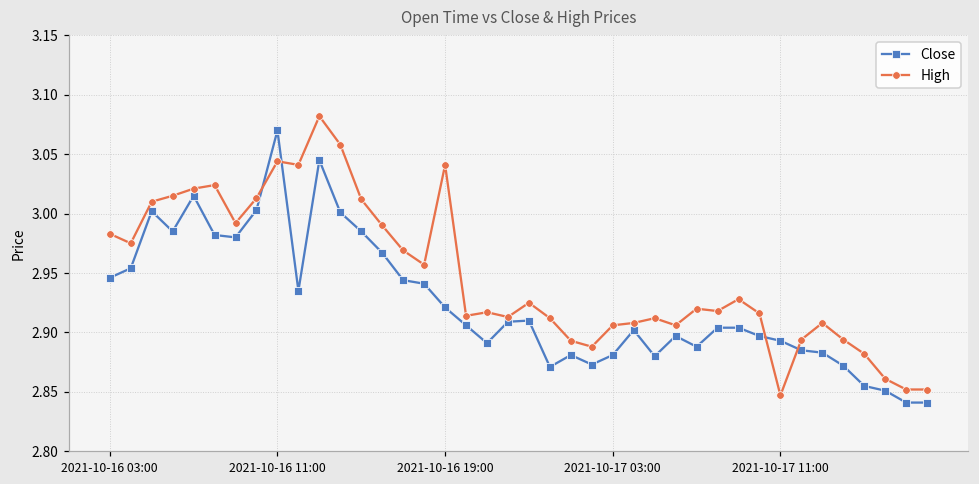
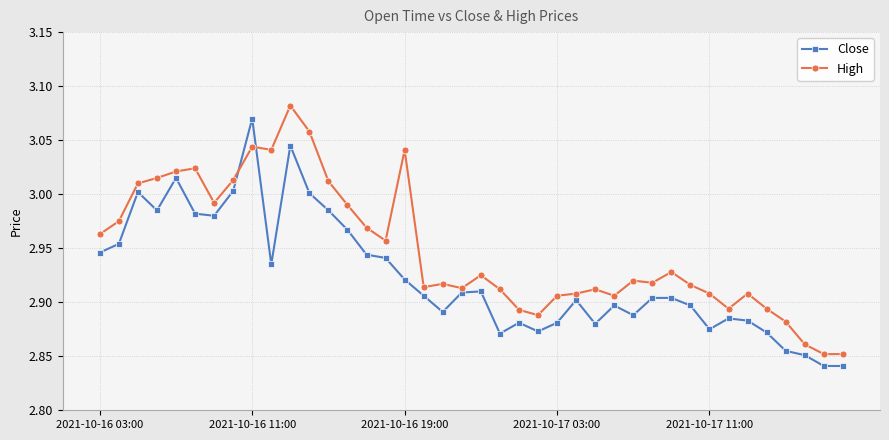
High, 2021-10-16 03:00: 2.983 -> 2.963
Close, 2021-10-17 11:00: 2.893 -> 2.875
High, 2021-10-17 11:00: 2.847 -> 2.908
